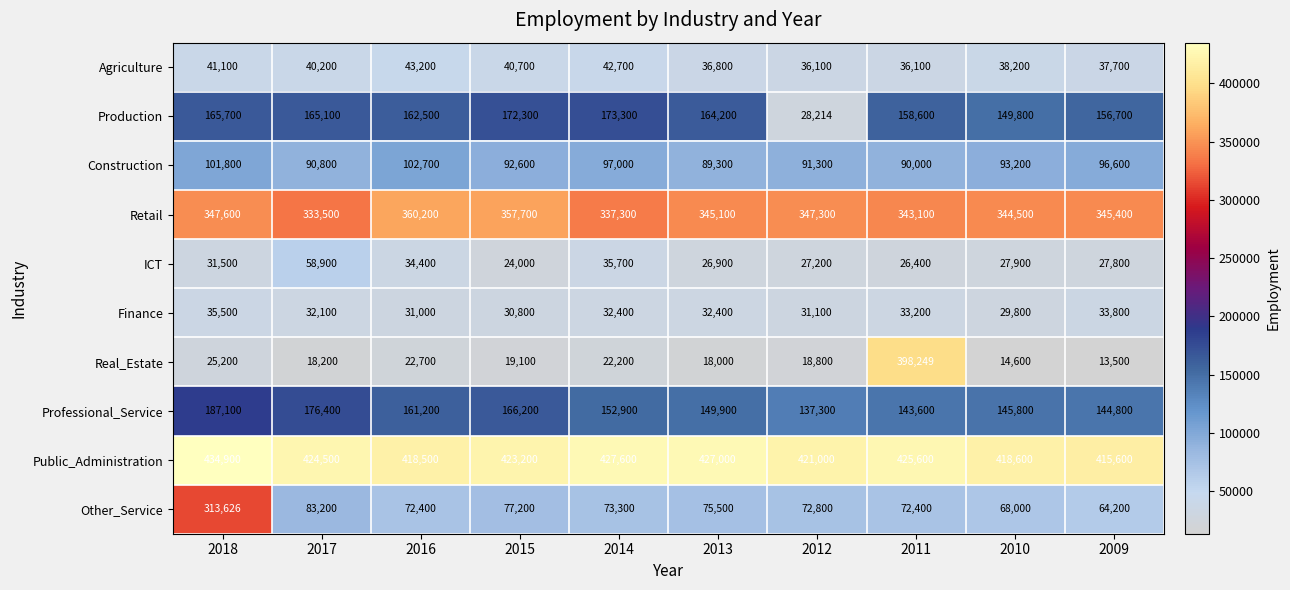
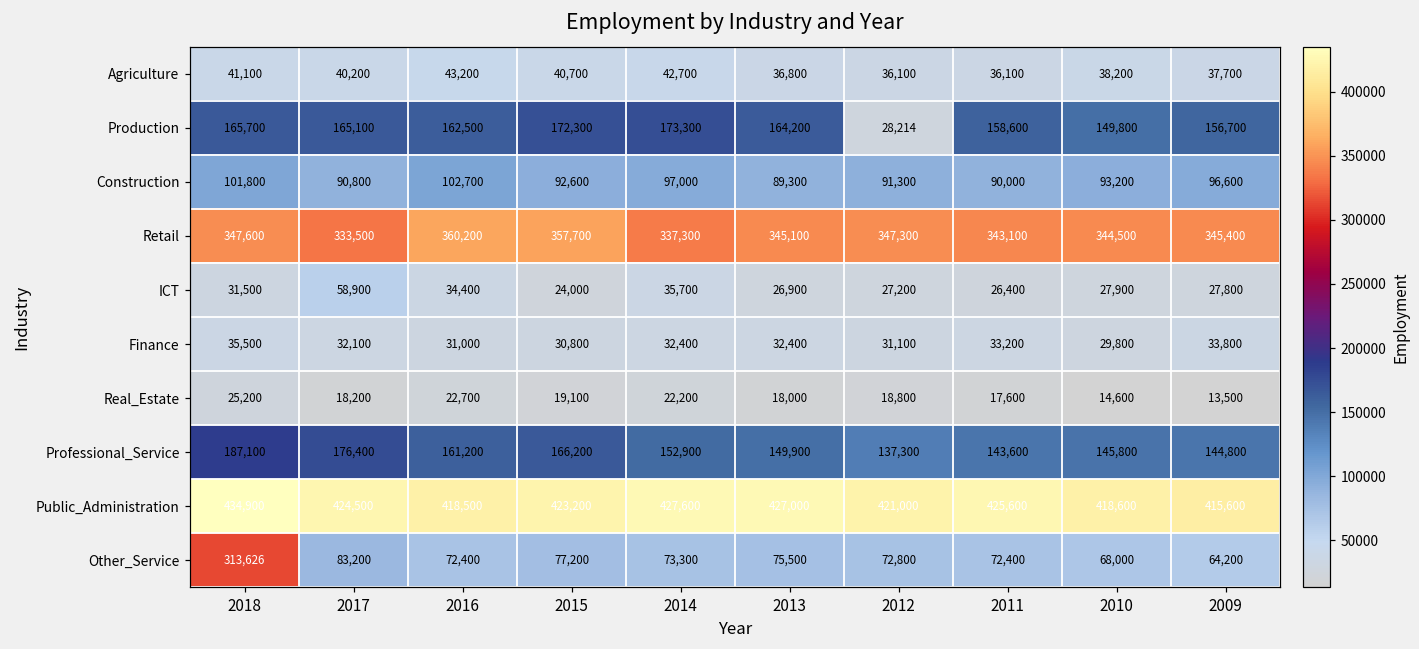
Real_Estate, 2011: 398,249 -> 17,600
